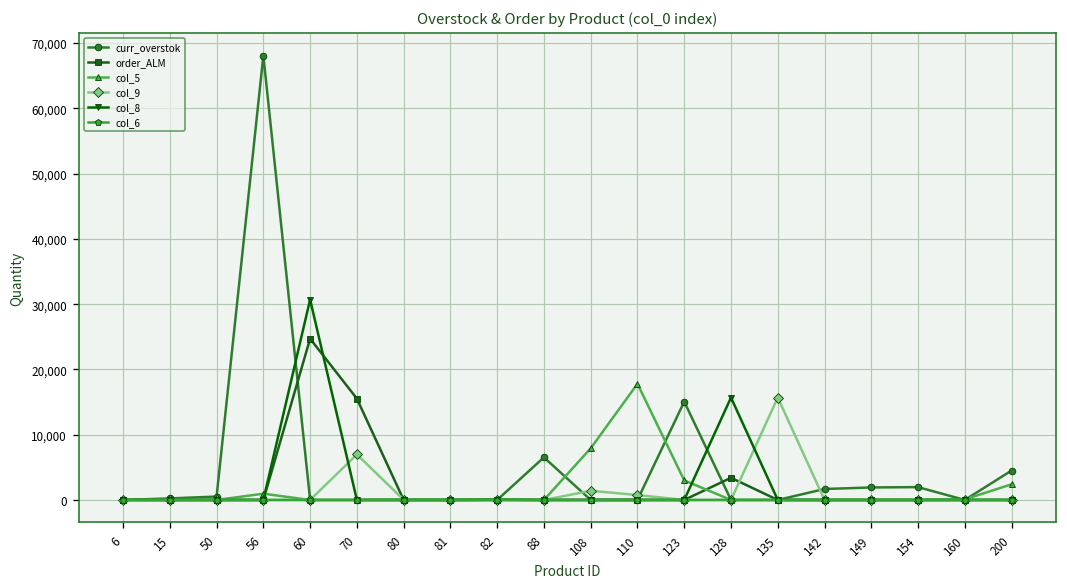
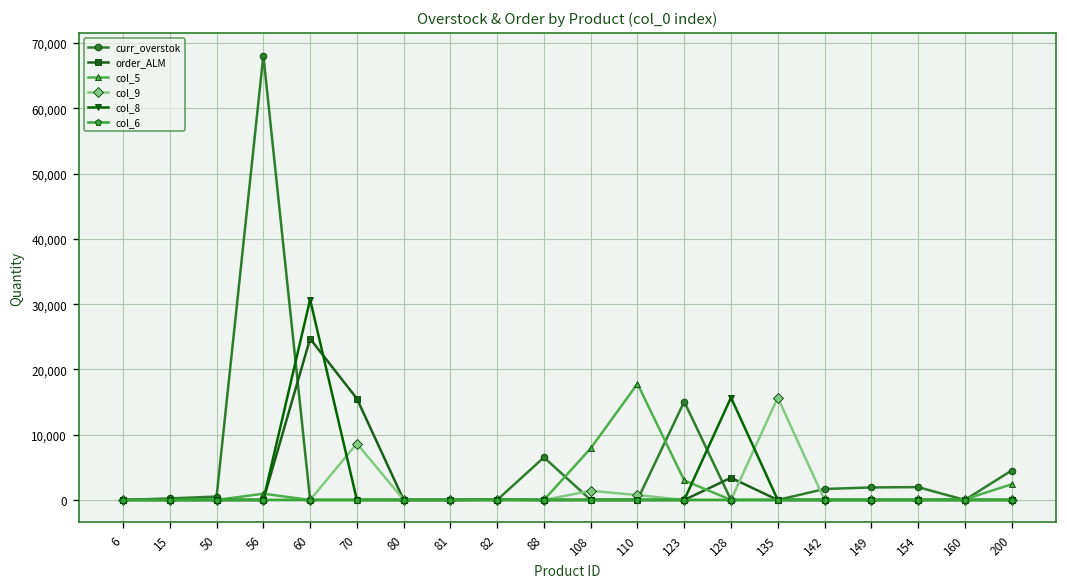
col_9, 70: 7,000 -> 9,000
